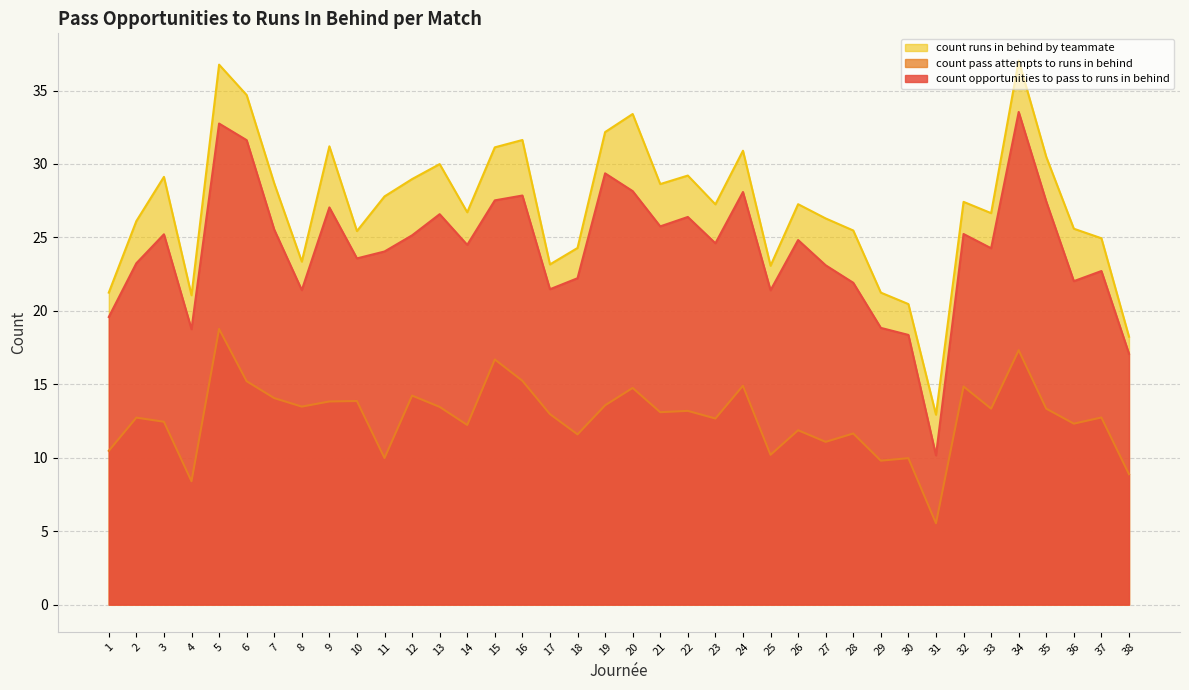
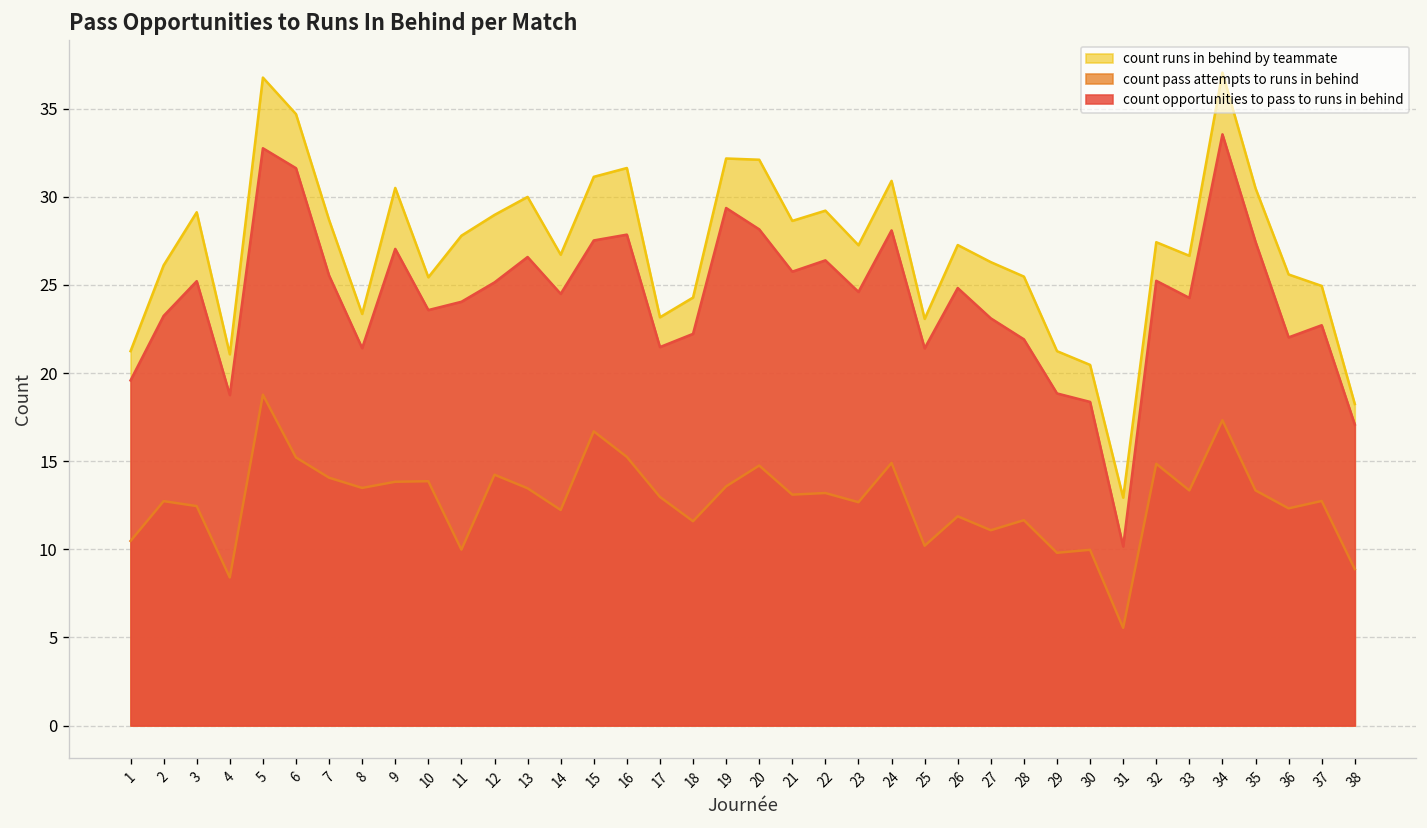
count runs in behind by teammate, 9: 31.2 -> 30.5
count runs in behind by teammate, 20: 33.4 -> 32.1
